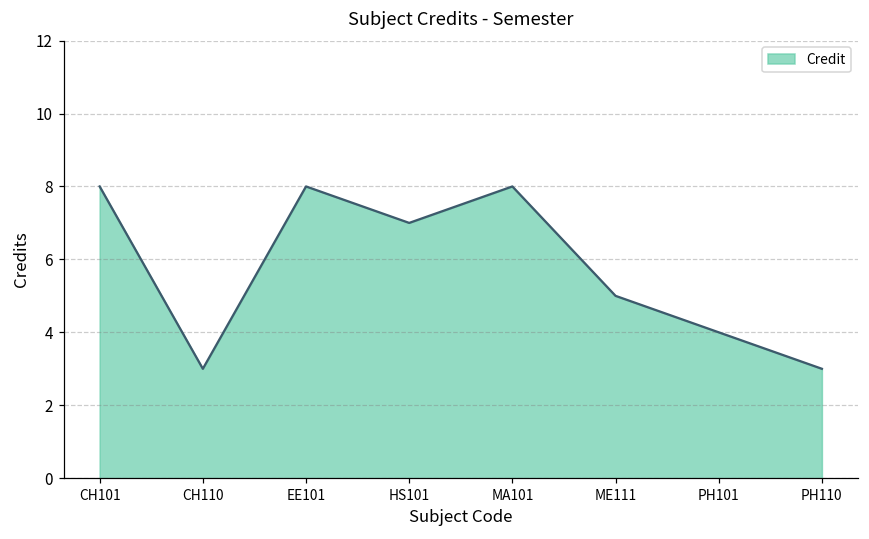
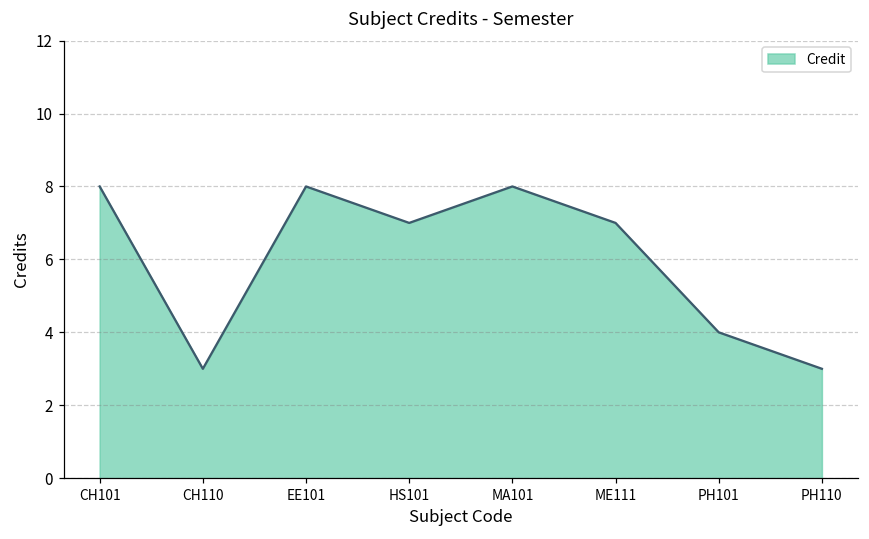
ME111: 5 -> 7
